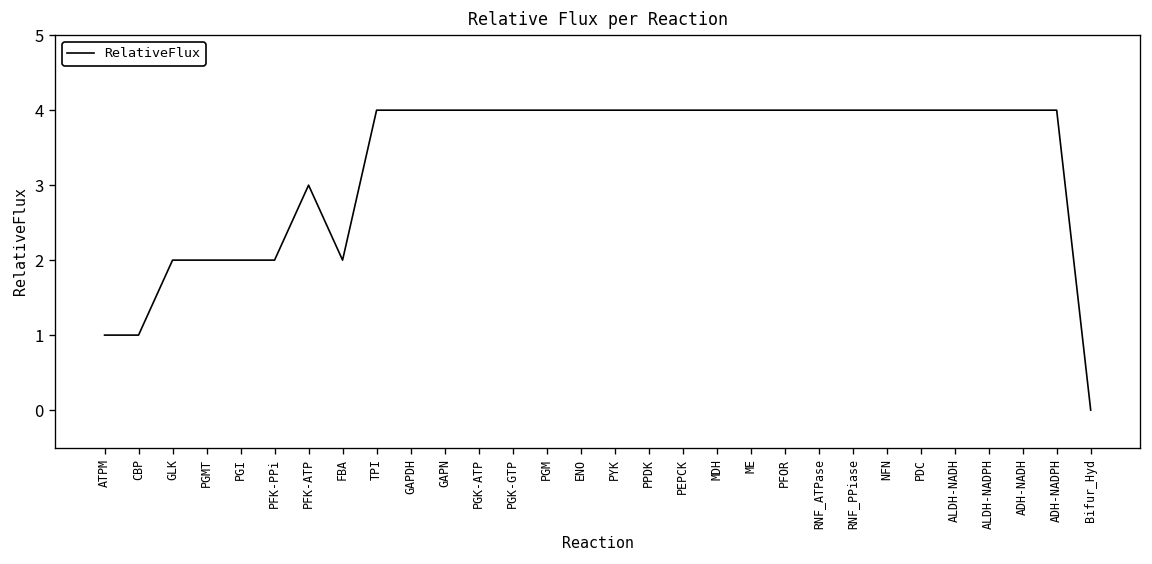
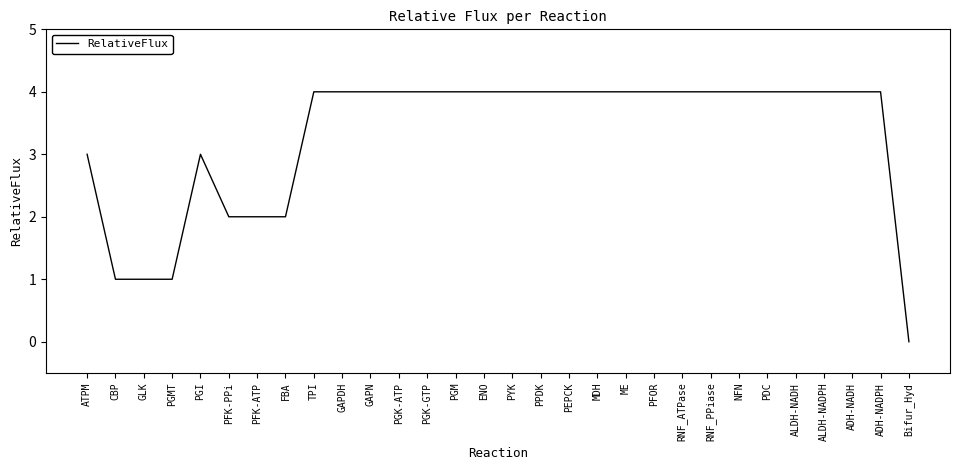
ATPM: 1 -> 3
GLK: 2 -> 1
PGMT: 2 -> 1
PGI: 2 -> 3
PFK-ATP: 3 -> 2
